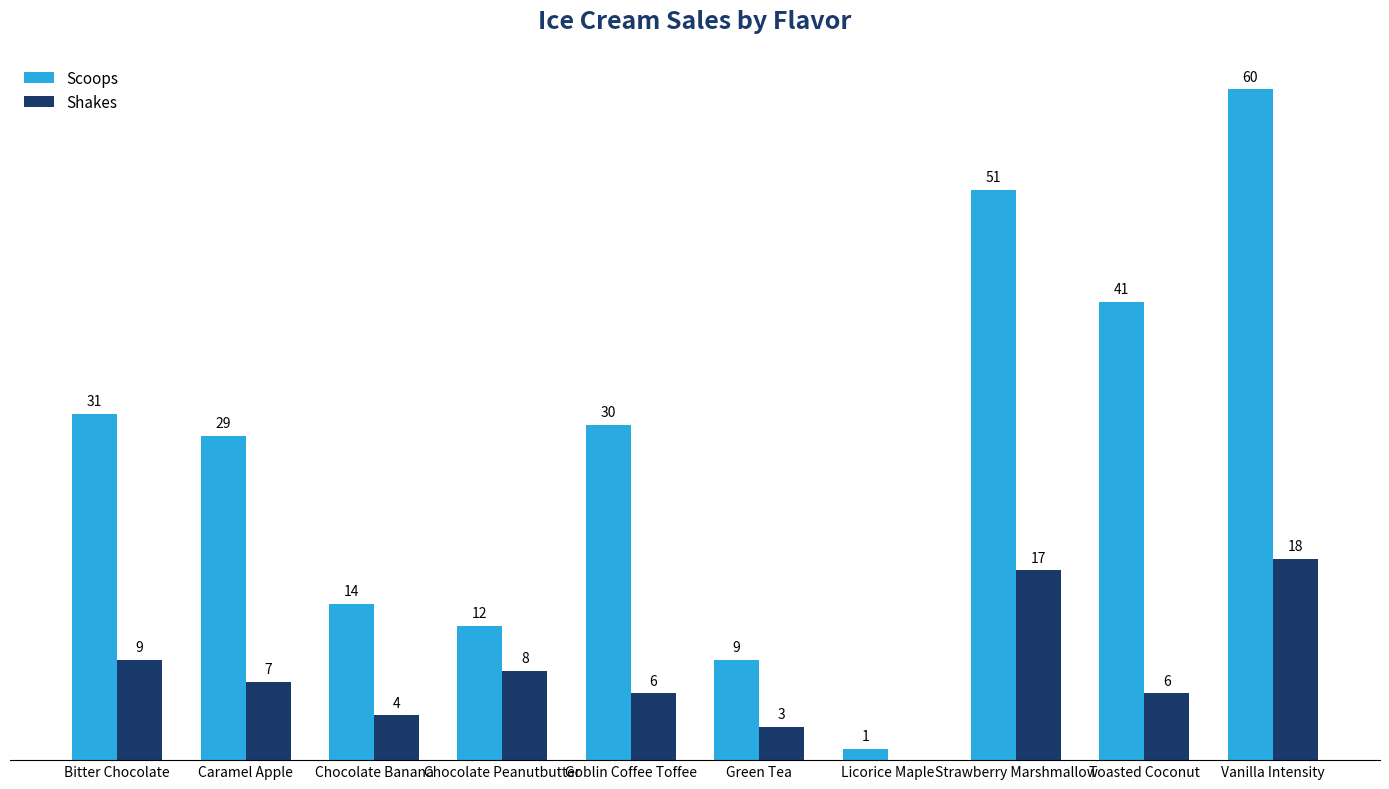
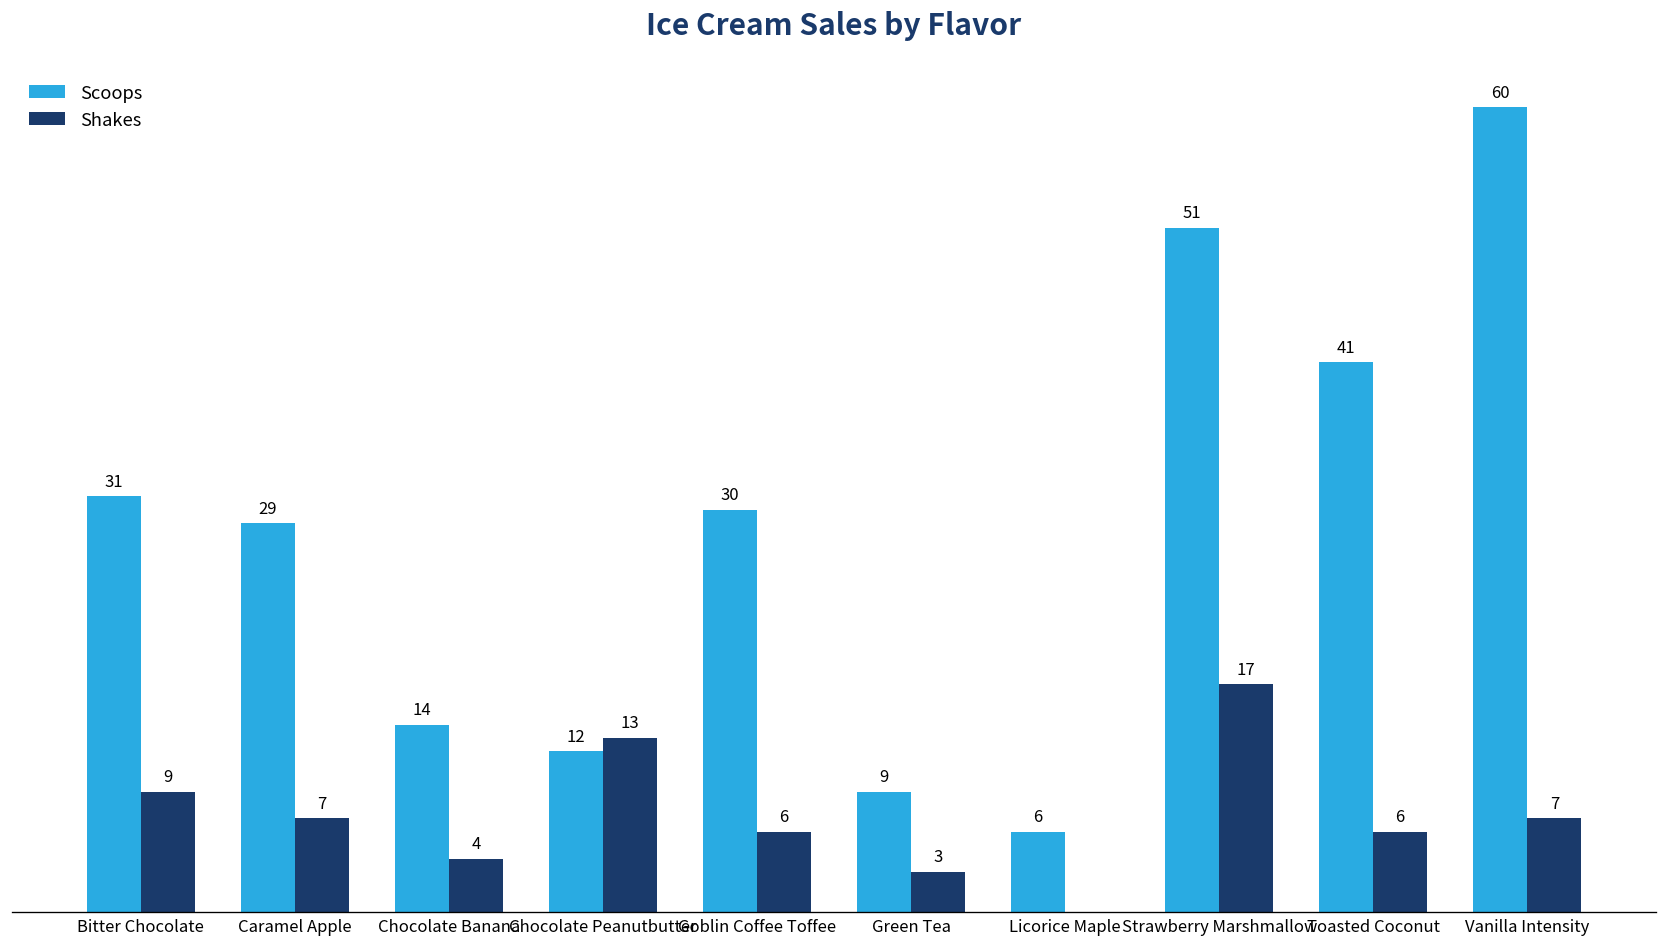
Shakes, Chocolate Peanutbutter: 8 -> 13
Scoops, Licorice Maple: 1 -> 6
Shakes, Vanilla Intensity: 18 -> 7
